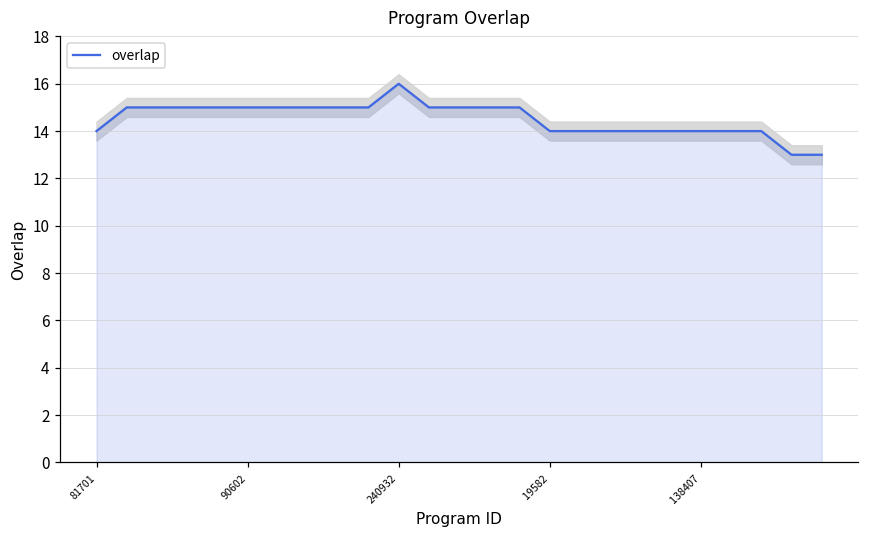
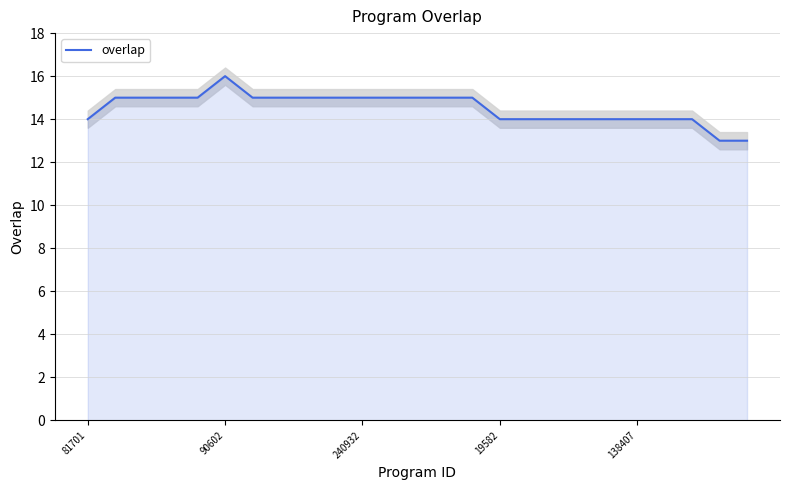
overlap, 90602: 15 -> 16
overlap, 240932: 16 -> 15
